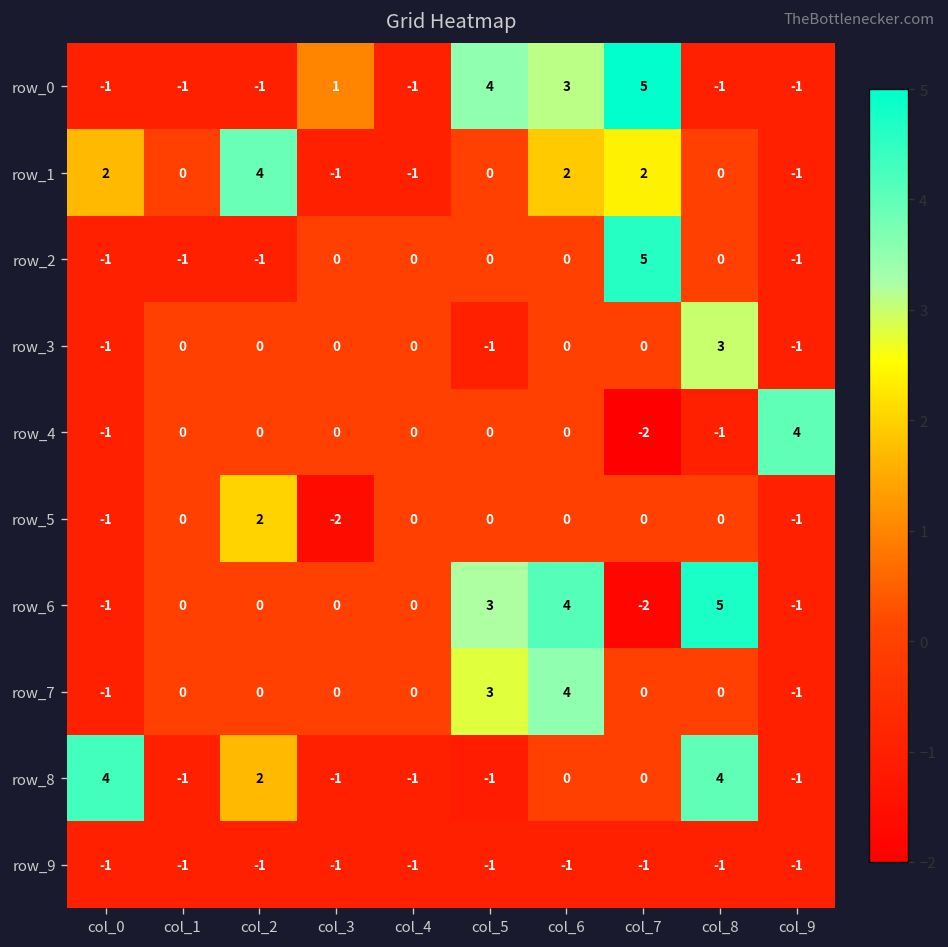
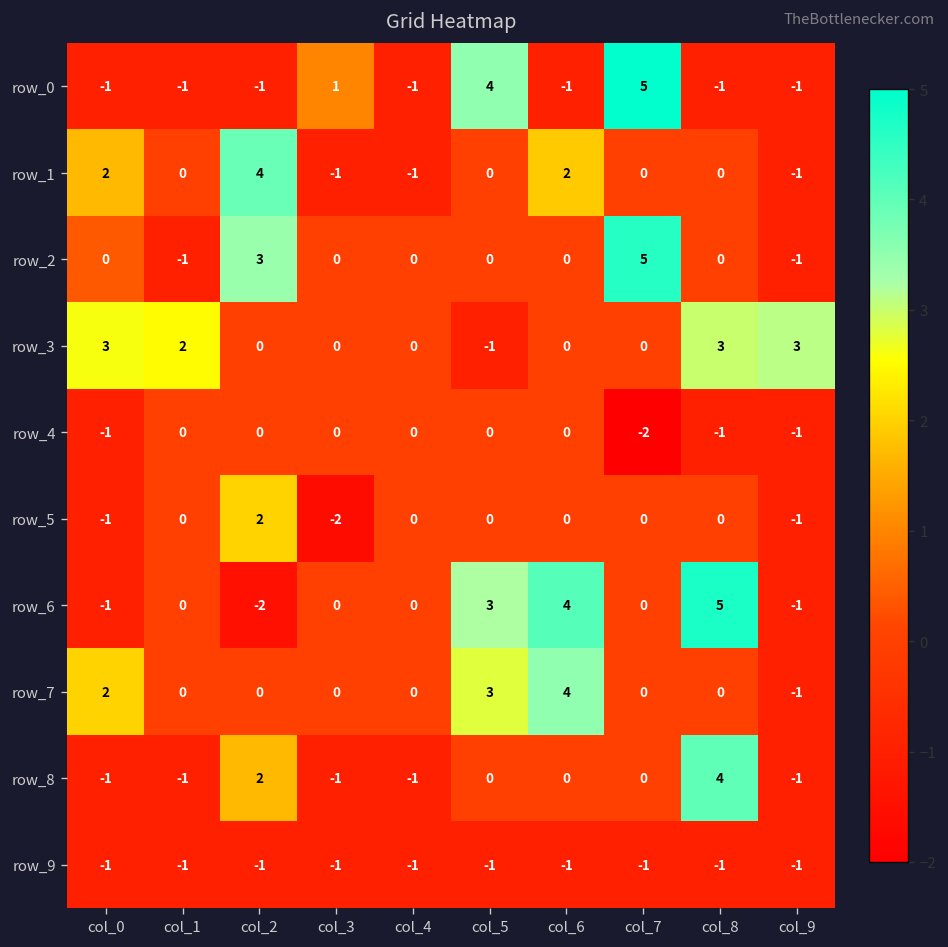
row_0, col_6: 3 -> -1
row_1, col_7: 2 -> 0
row_2, col_0: -1 -> 0
row_2, col_2: -1 -> 3
row_3, col_0: -1 -> 3
row_3, col_1: 0 -> 2
row_3, col_9: -1 -> 3
row_4, col_9: 4 -> -1
row_6, col_2: 0 -> -2
row_6, col_7: -2 -> 0
row_7, col_0: -1 -> 2
row_8, col_0: 4 -> -1
row_8, col_5: -1 -> 0
